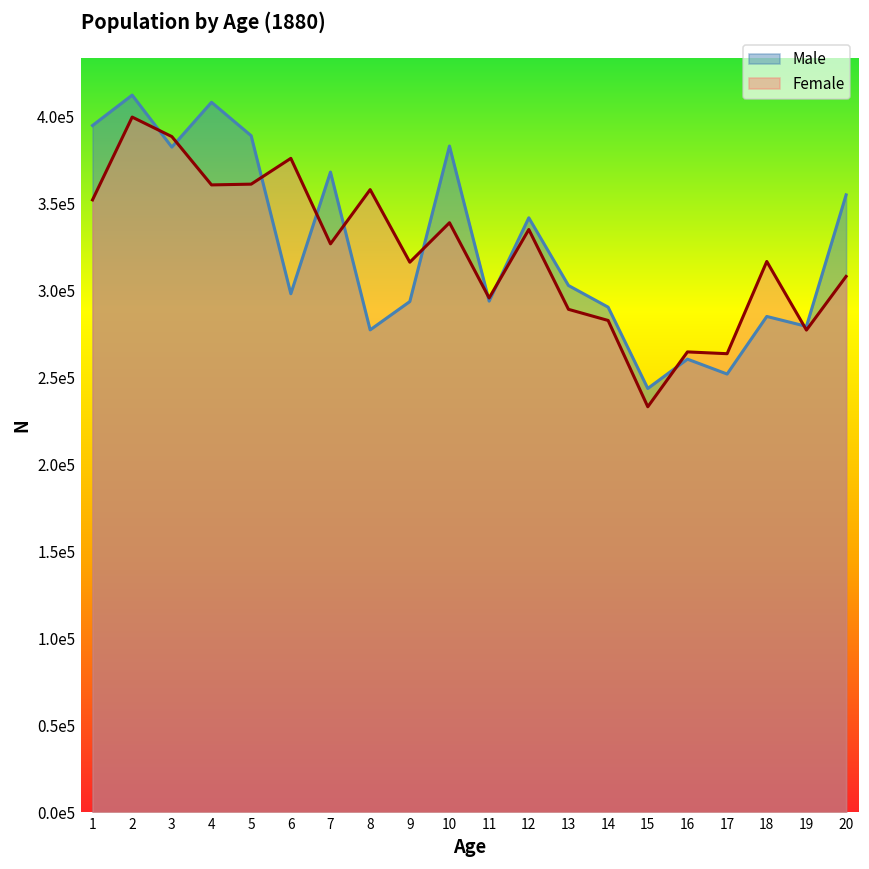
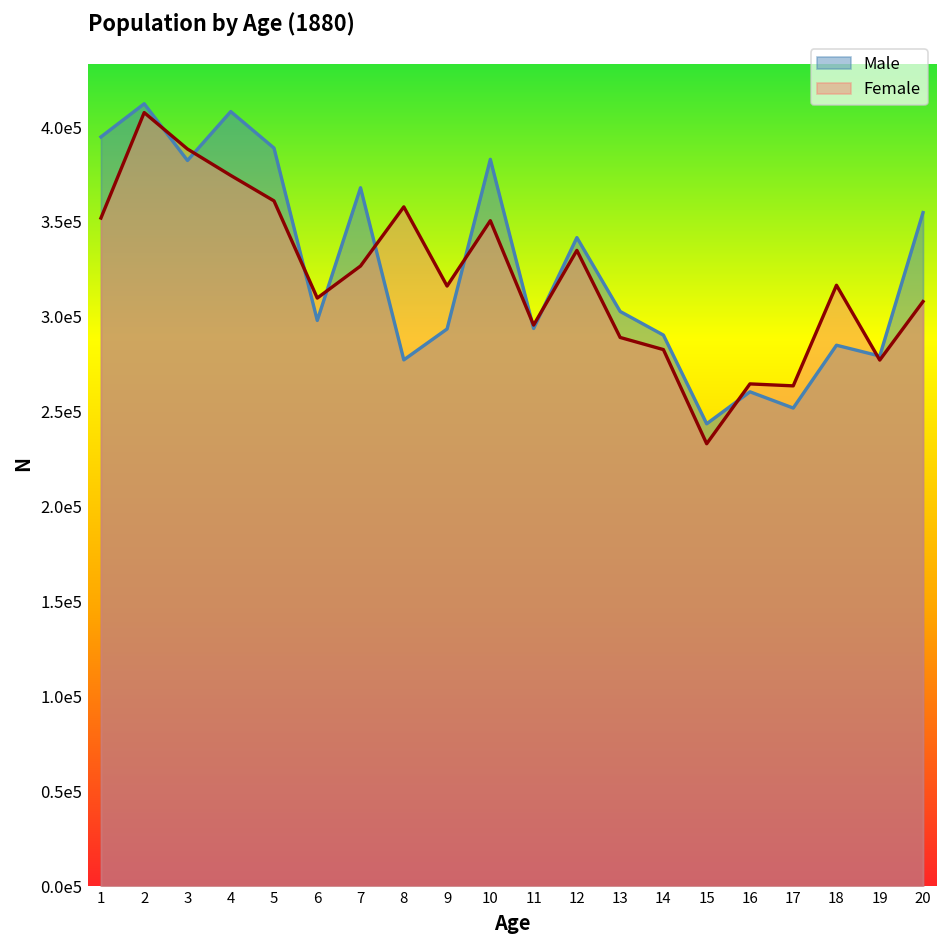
Female, 2: 400000 -> 408000
Female, 4: 361000 -> 374000
Female, 6: 376000 -> 310000
Female, 10: 339000 -> 351000
